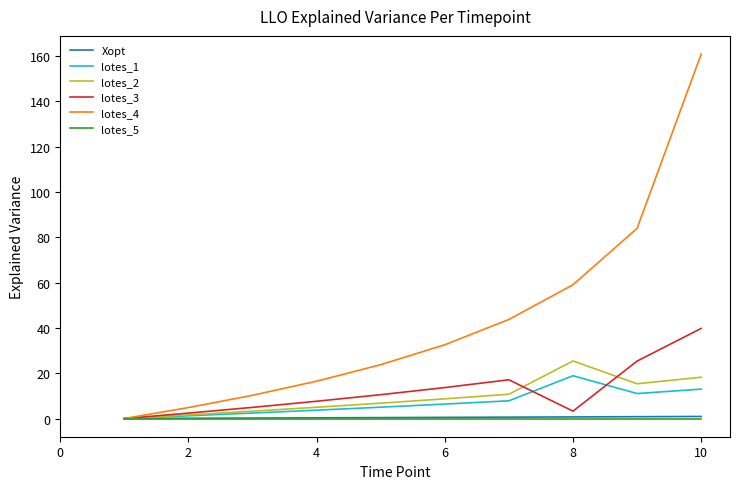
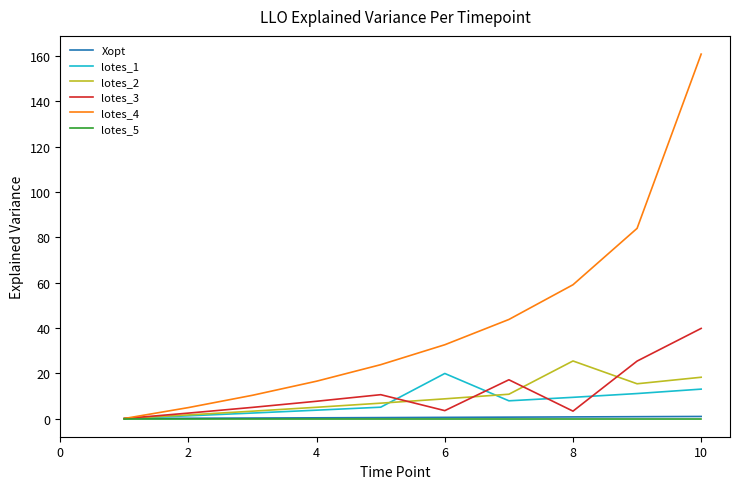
lotes_1, 6: 6 -> 20
lotes_3, 6: 14 -> 3
lotes_1, 8: 19 -> 9
